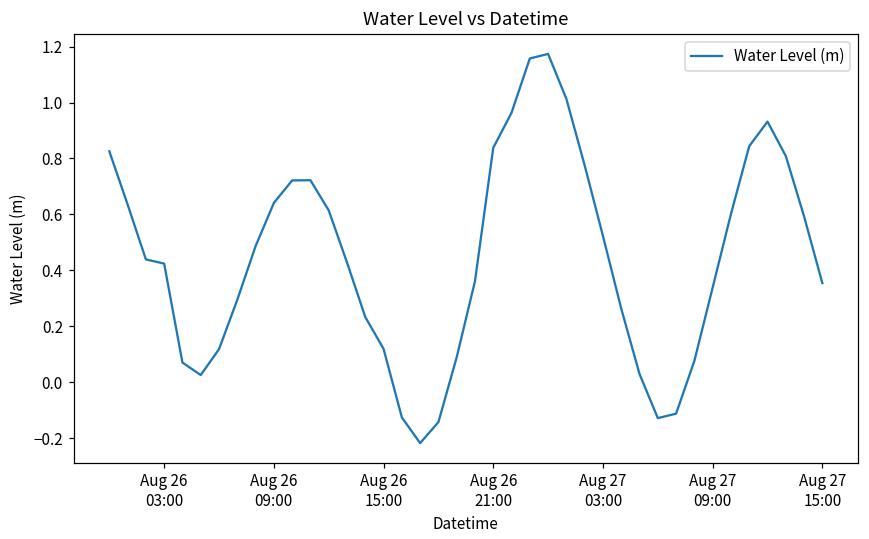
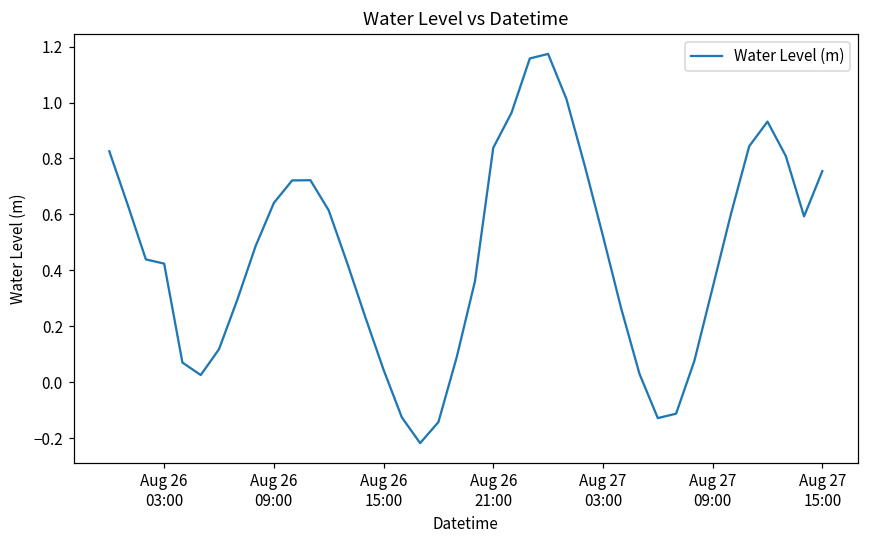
Aug 26 15:00: 0.12 -> 0.04
Aug 27 15:00: 0.35 -> 0.75
